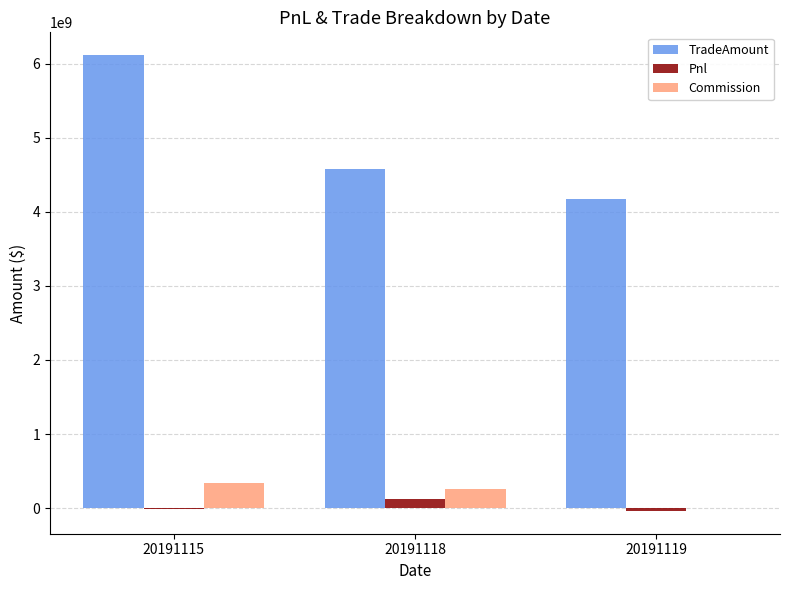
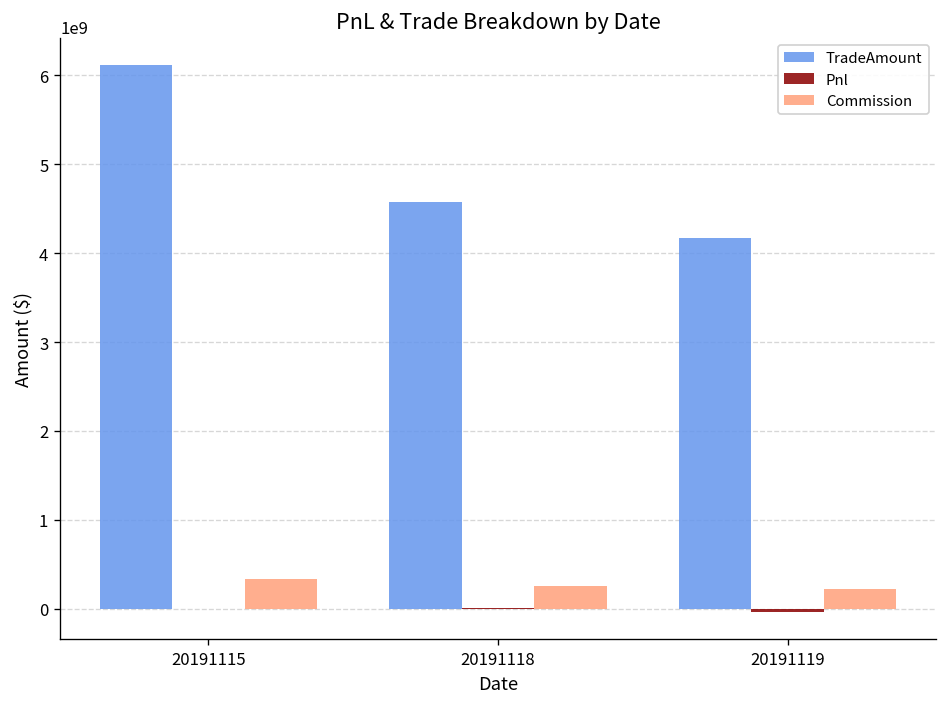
Pnl, 20191118: 100000000 -> 0
Commission, 20191119: 0 -> 200000000
